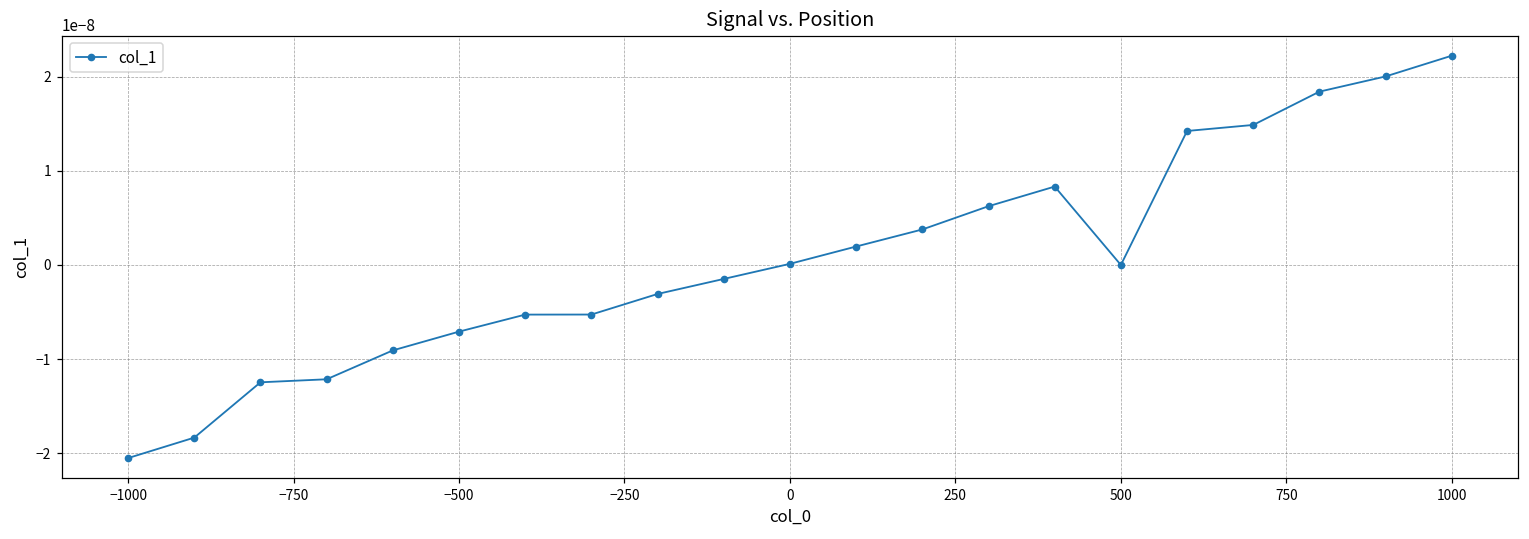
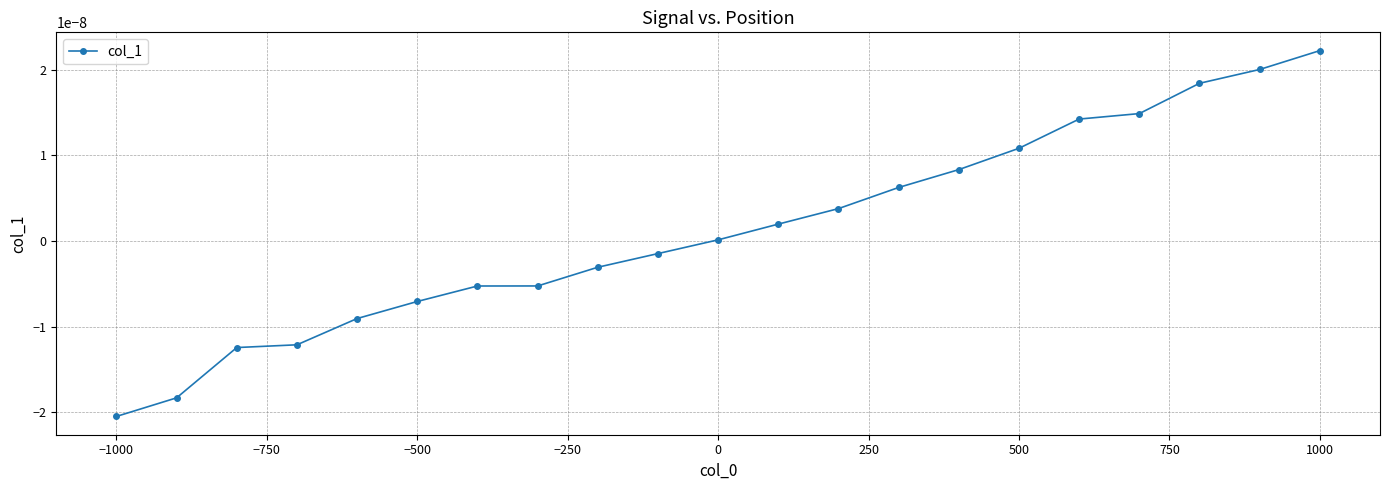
500: 0.00000000 -> 0.00000001
